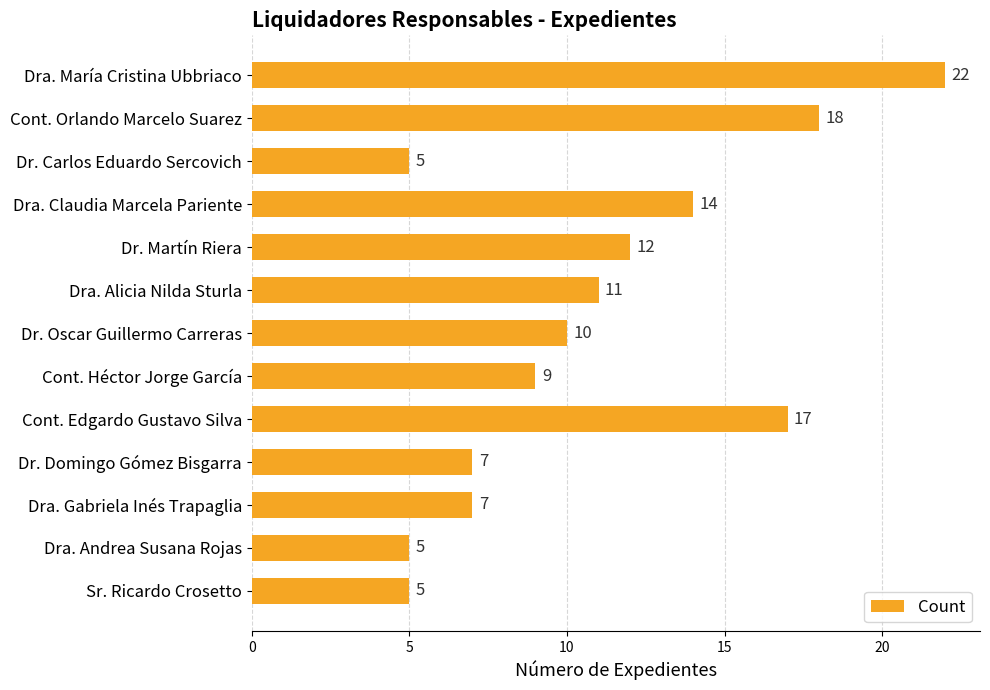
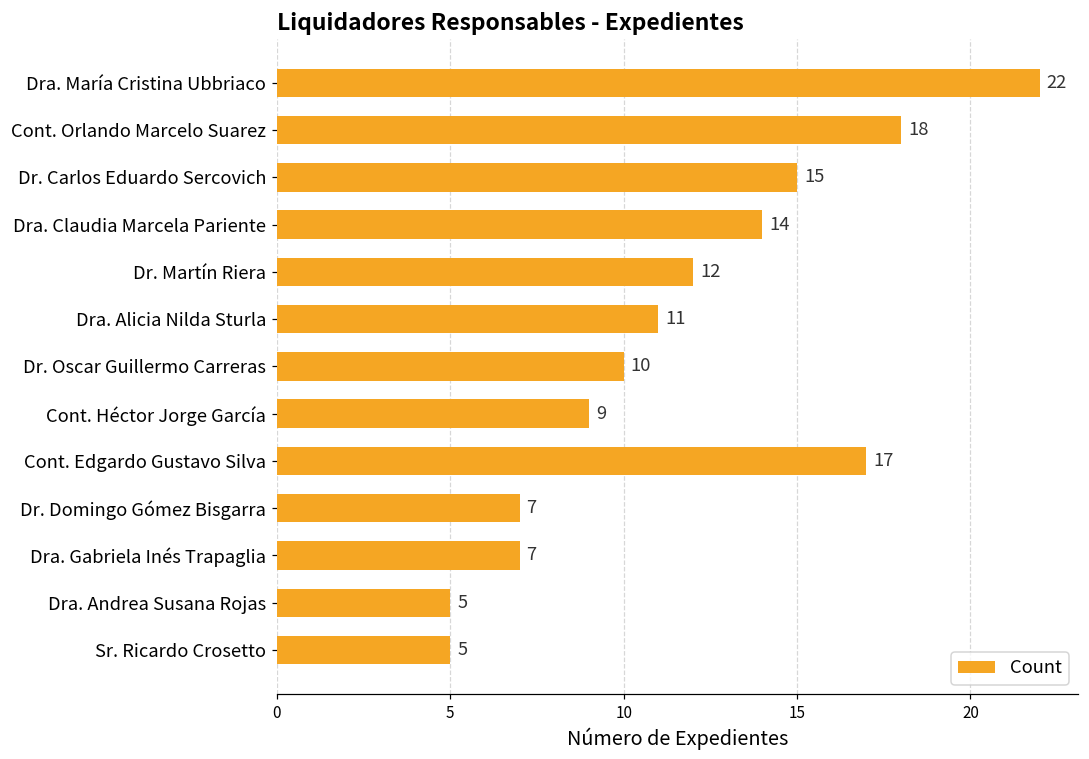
Dr. Carlos Eduardo Sercovich: 5 -> 15
